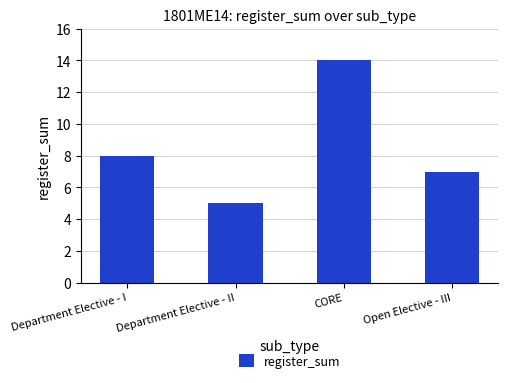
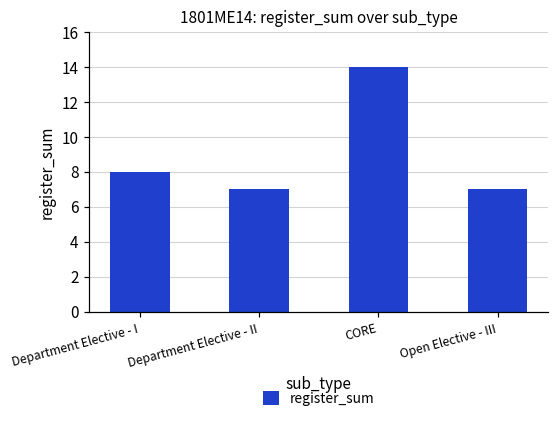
Department Elective - II: 5 -> 7
